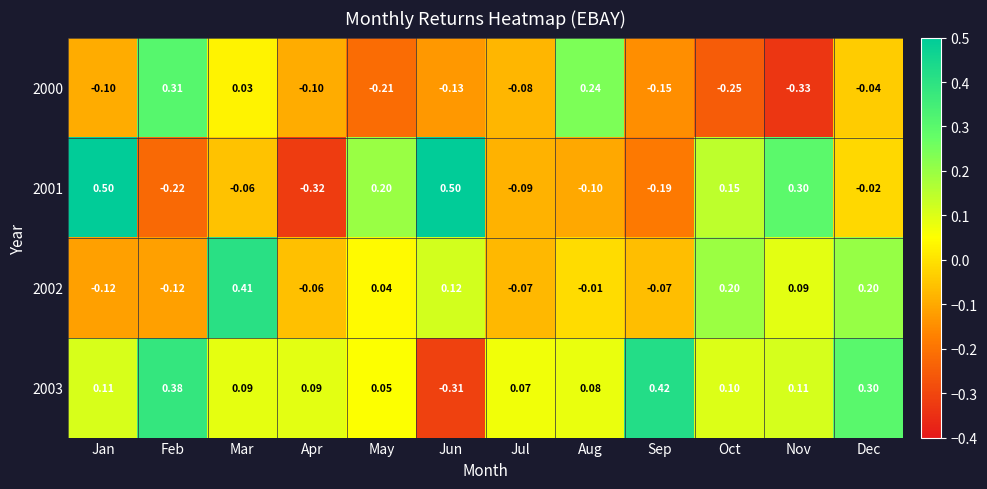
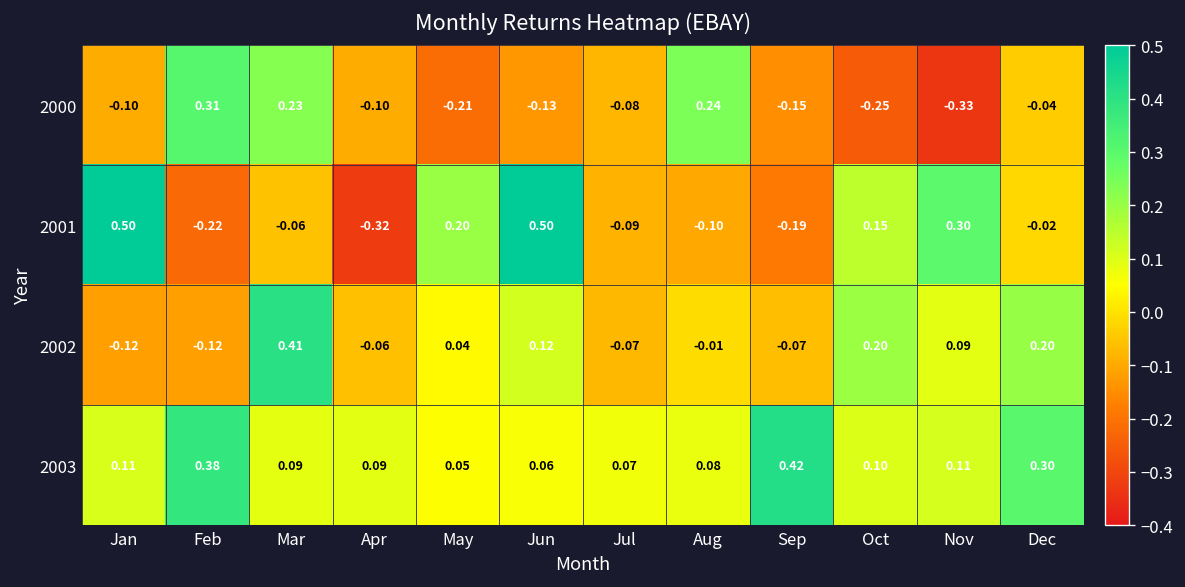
2000, Mar: 0.03 -> 0.23
2003, Jun: -0.31 -> 0.06
